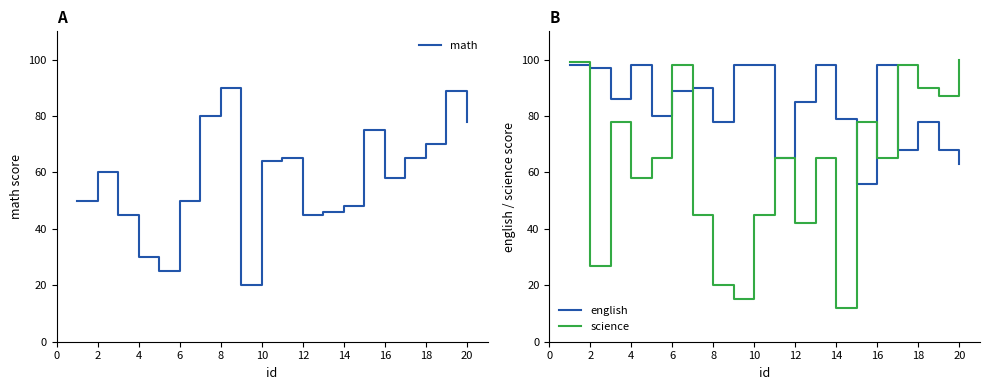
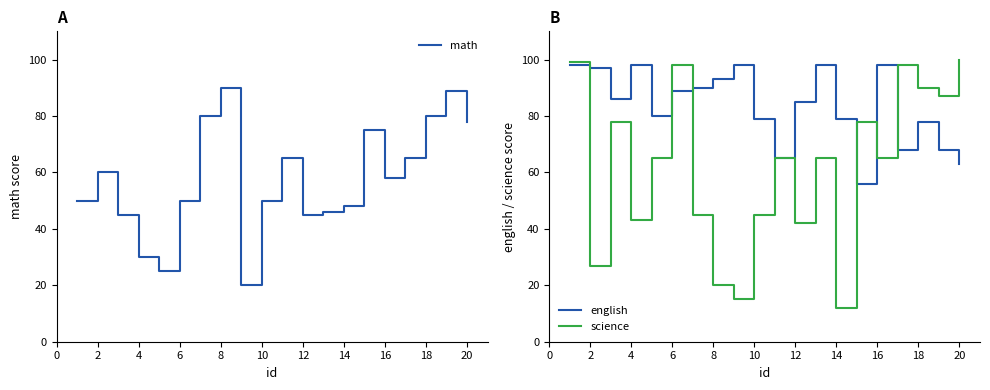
A, 10: 64 -> 50
A, 18: 70 -> 80
B, science, 4: 58 -> 43
B, english, 8: 78 -> 93
B, english, 10: 98 -> 79
